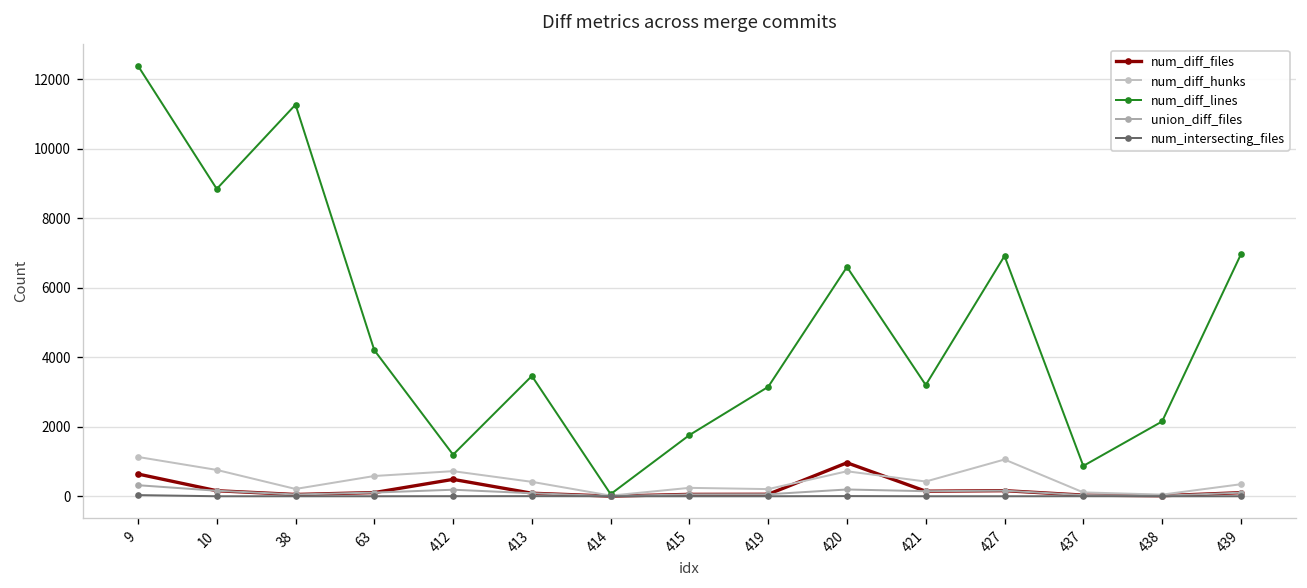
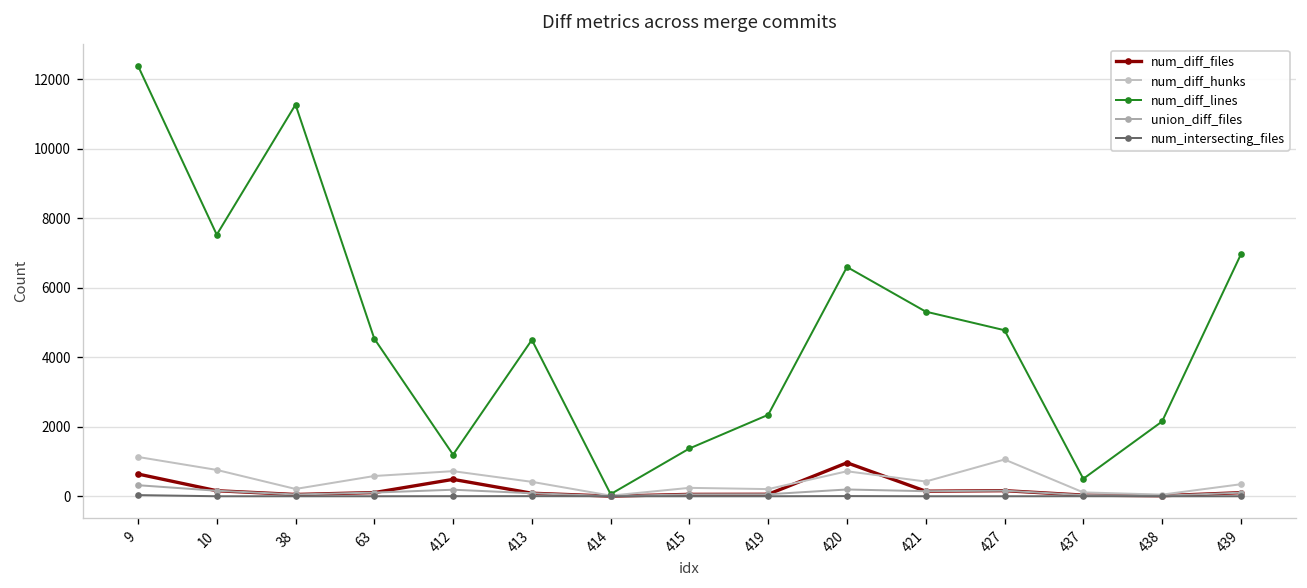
num_diff_lines, 10: 8800 -> 7500
num_diff_lines, 63: 4200 -> 4500
num_diff_lines, 413: 3500 -> 4500
num_diff_lines, 415: 1800 -> 1400
num_diff_lines, 419: 3200 -> 2300
num_diff_lines, 421: 3200 -> 5300
num_diff_lines, 427: 6900 -> 4800
num_diff_lines, 437: 900 -> 500
